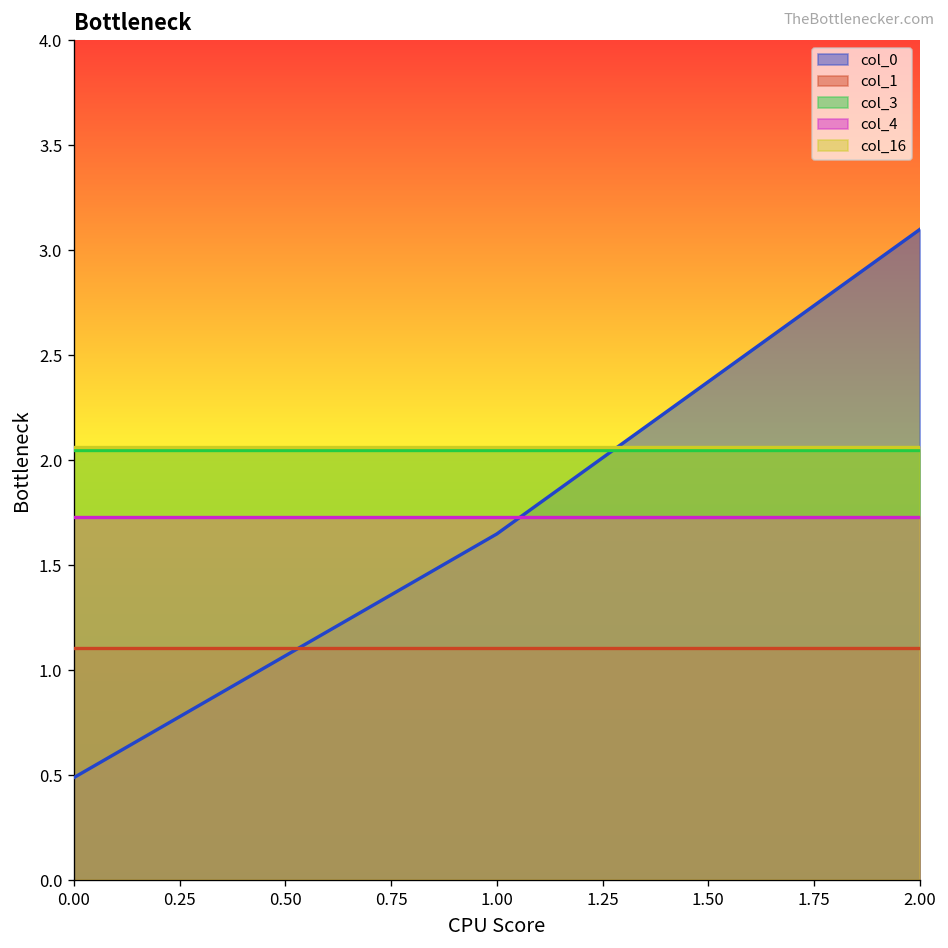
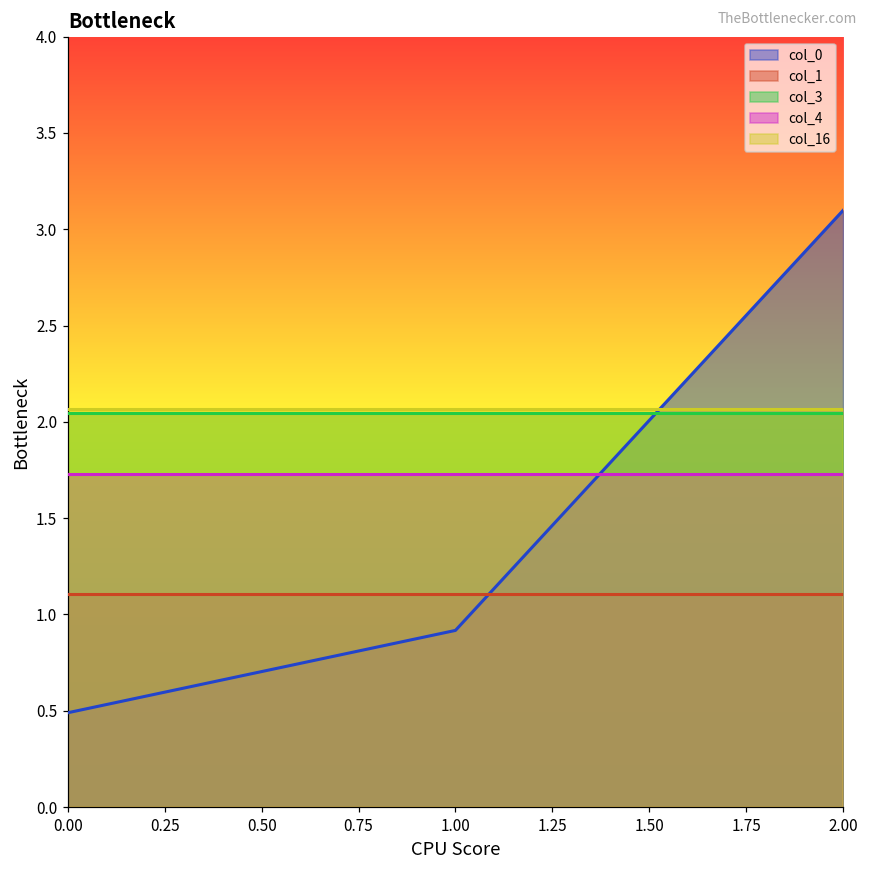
col_0, 1.00: 1.65 -> 0.92
